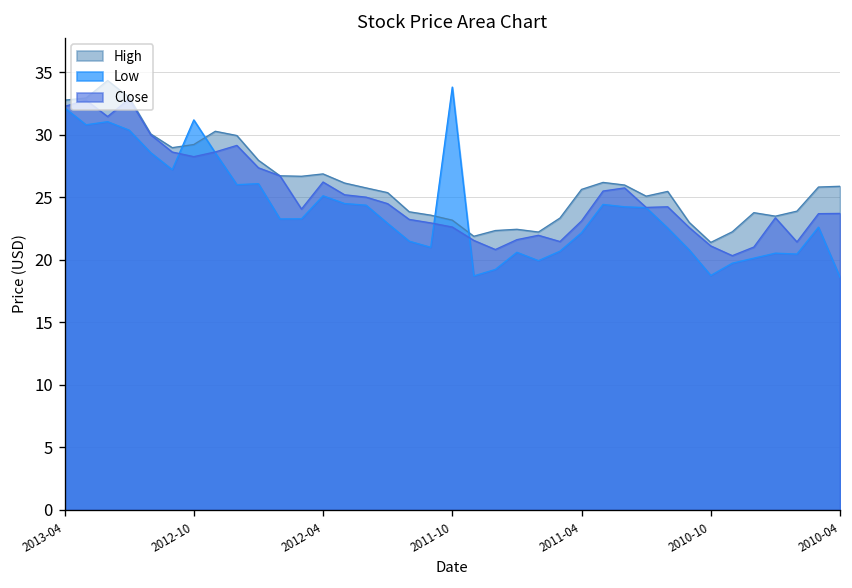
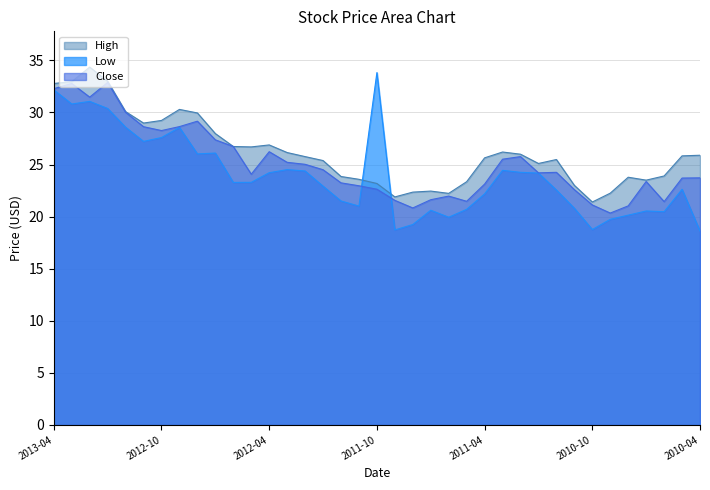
Low, 2012-10: 31.2 -> 27.6
Low, 2012-04: 25.1 -> 24.2
